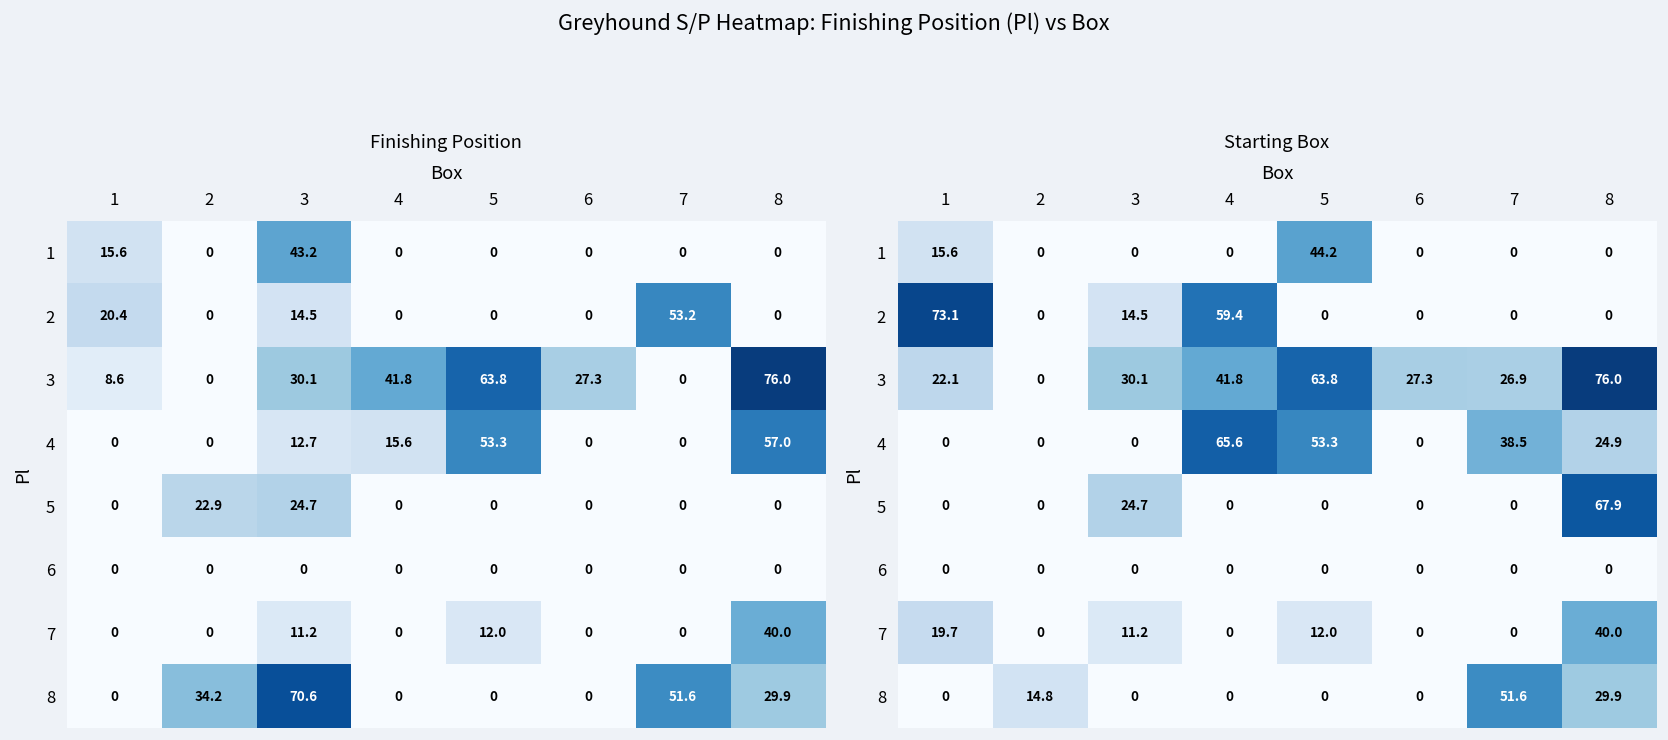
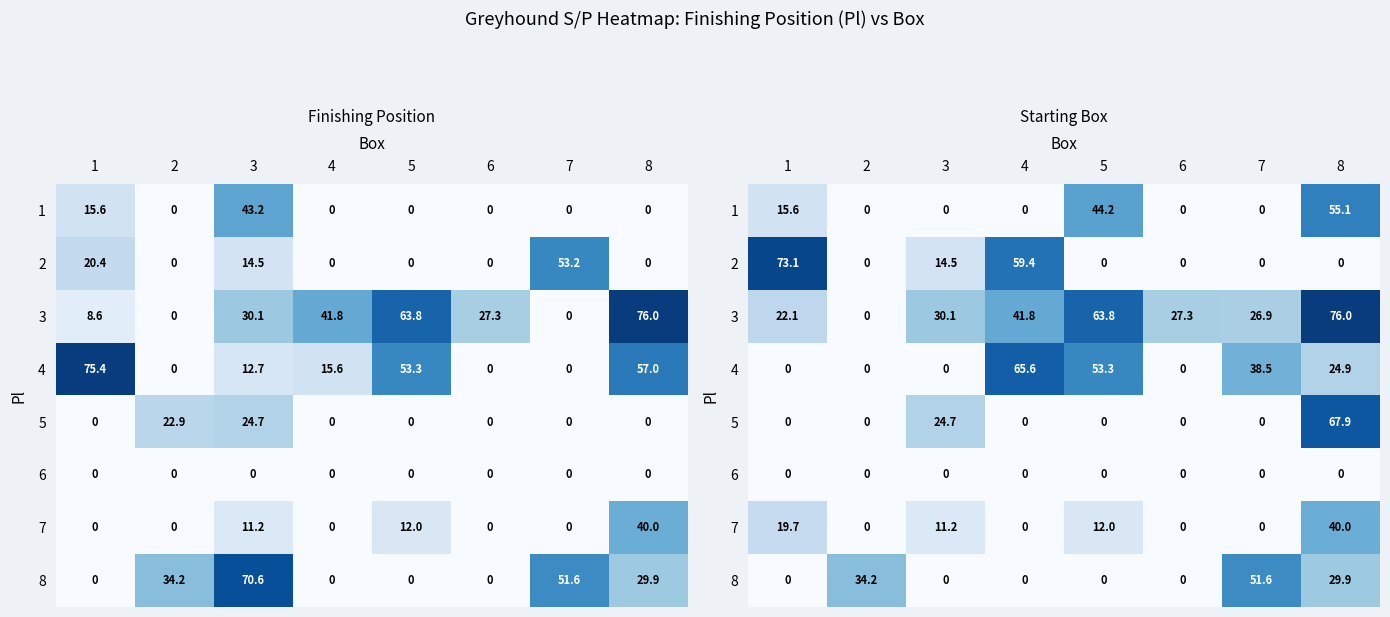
Finishing Position, 4, 1: 0 -> 75.4
Starting Box, 1, 8: 0 -> 55.1
Starting Box, 8, 2: 14.8 -> 34.2
